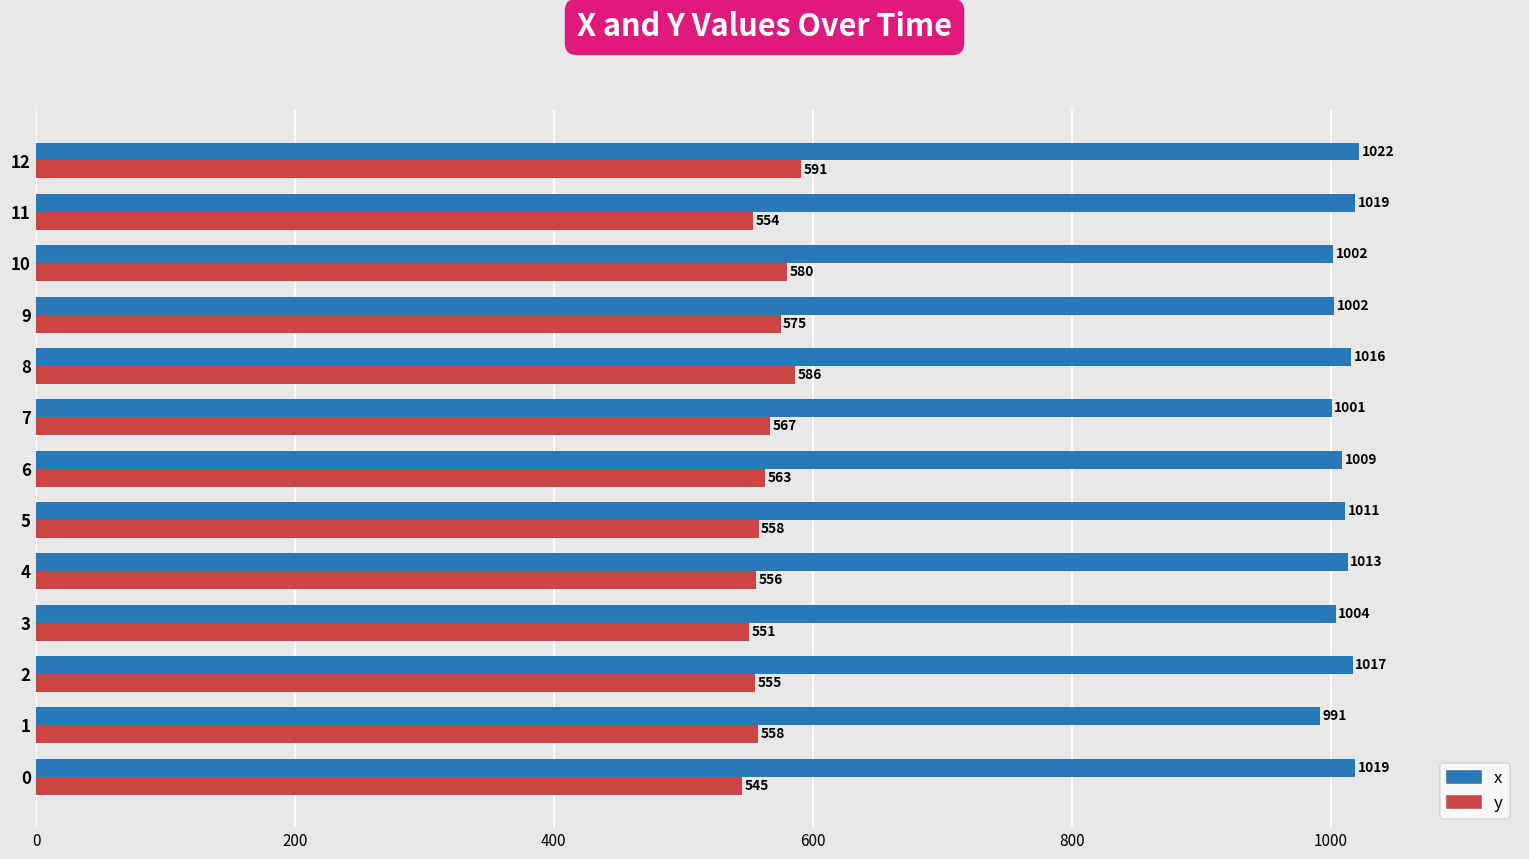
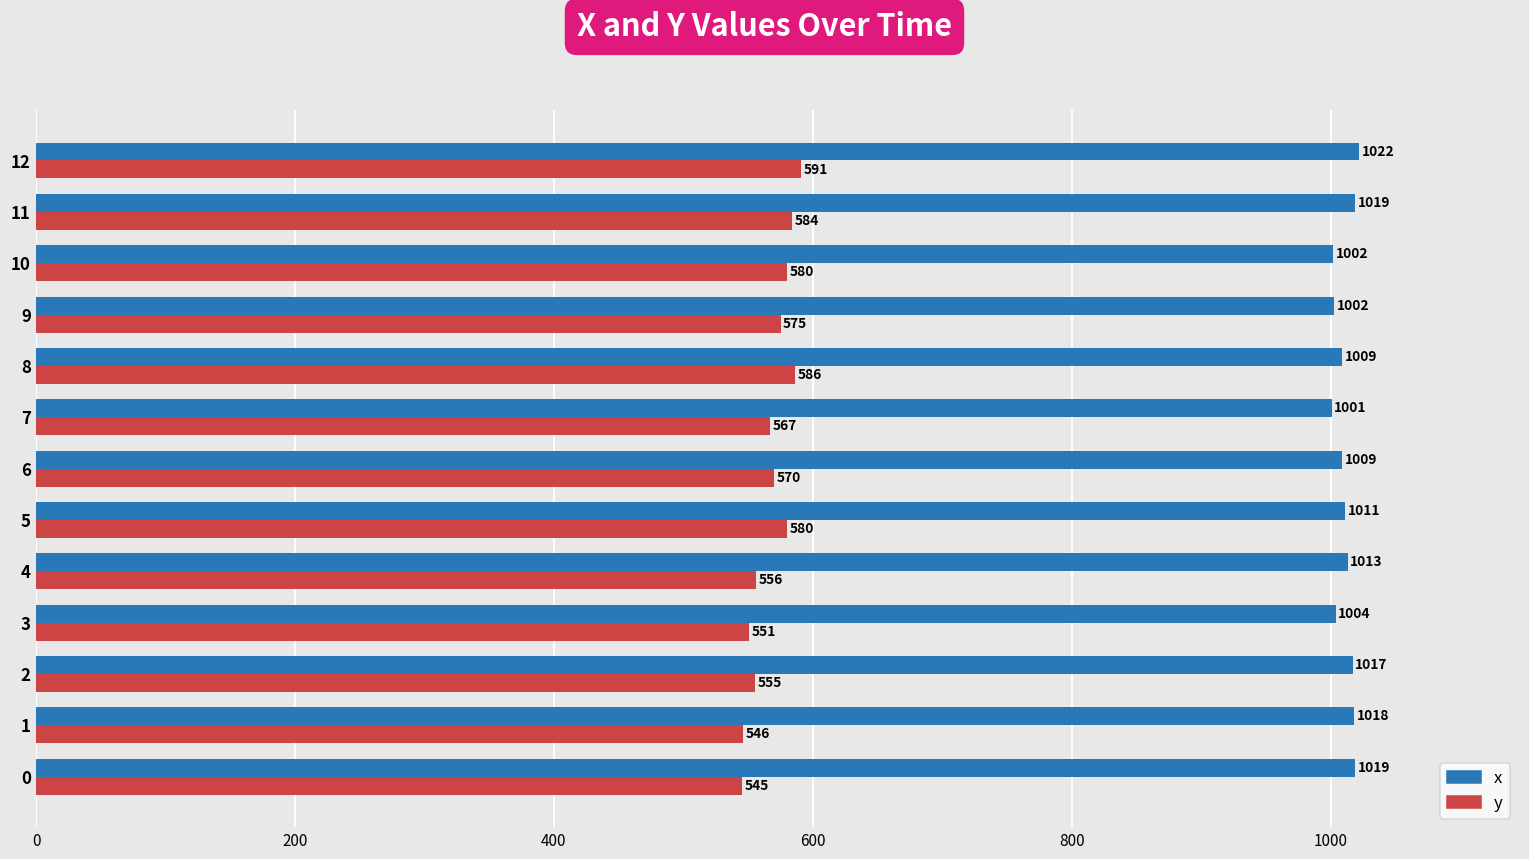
y, 11: 554 -> 584
x, 8: 1016 -> 1009
y, 6: 563 -> 570
y, 5: 558 -> 580
x, 1: 991 -> 1018
y, 1: 558 -> 546
